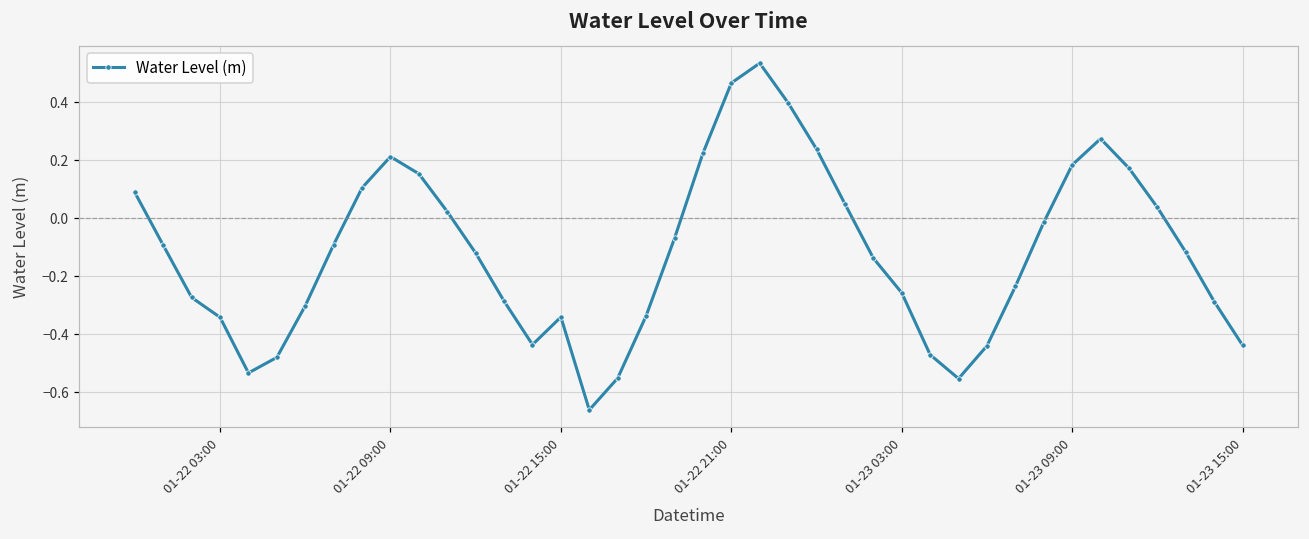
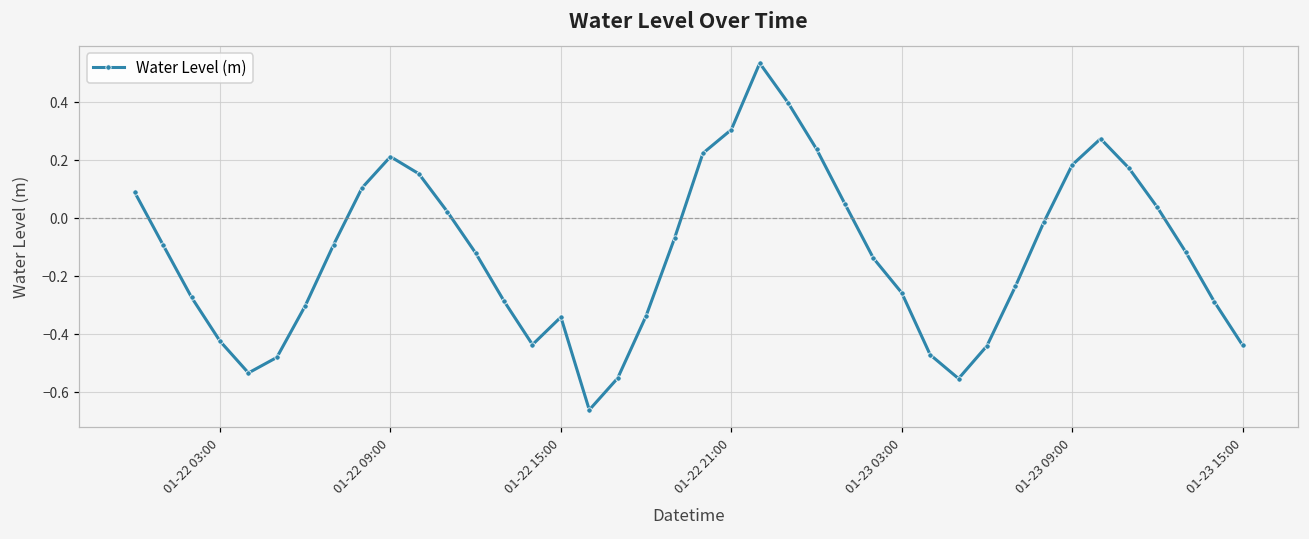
01-22 03:00: -0.34 -> -0.42
01-22 21:00: 0.47 -> 0.31
